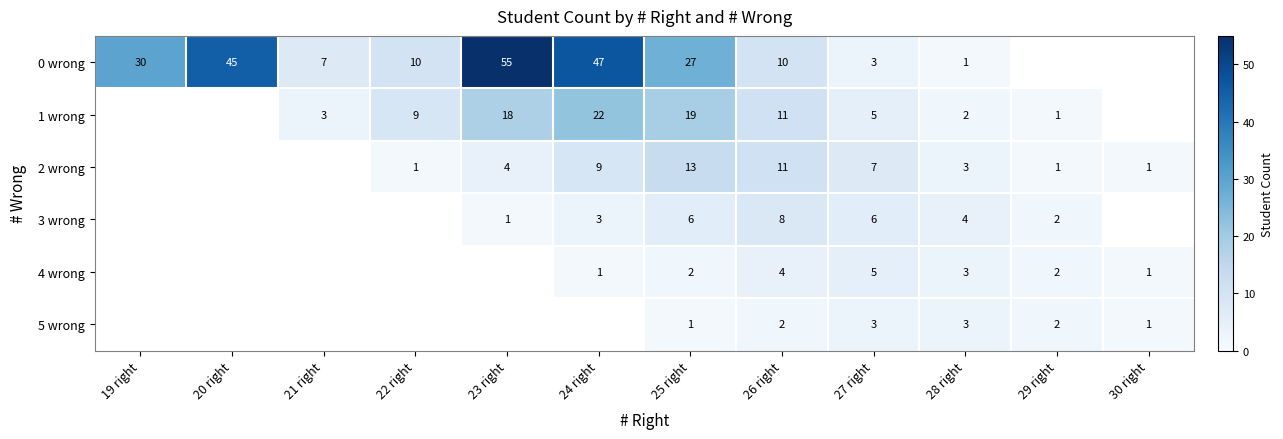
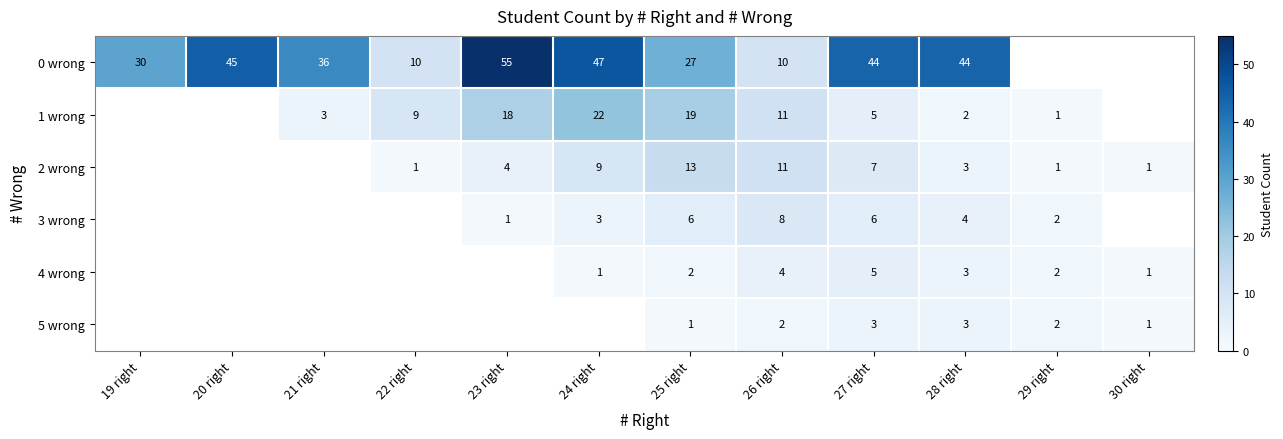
0 wrong, 21 right: 7 -> 36
0 wrong, 27 right: 3 -> 44
0 wrong, 28 right: 1 -> 44
